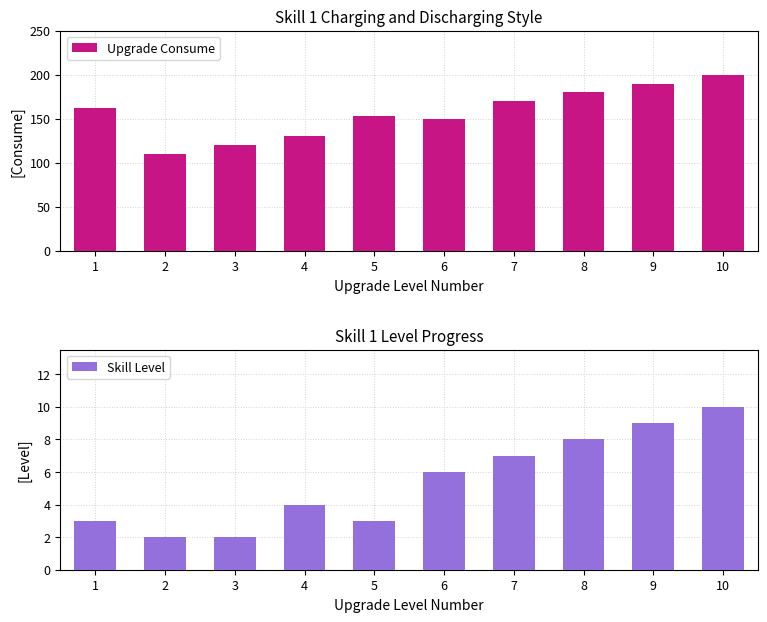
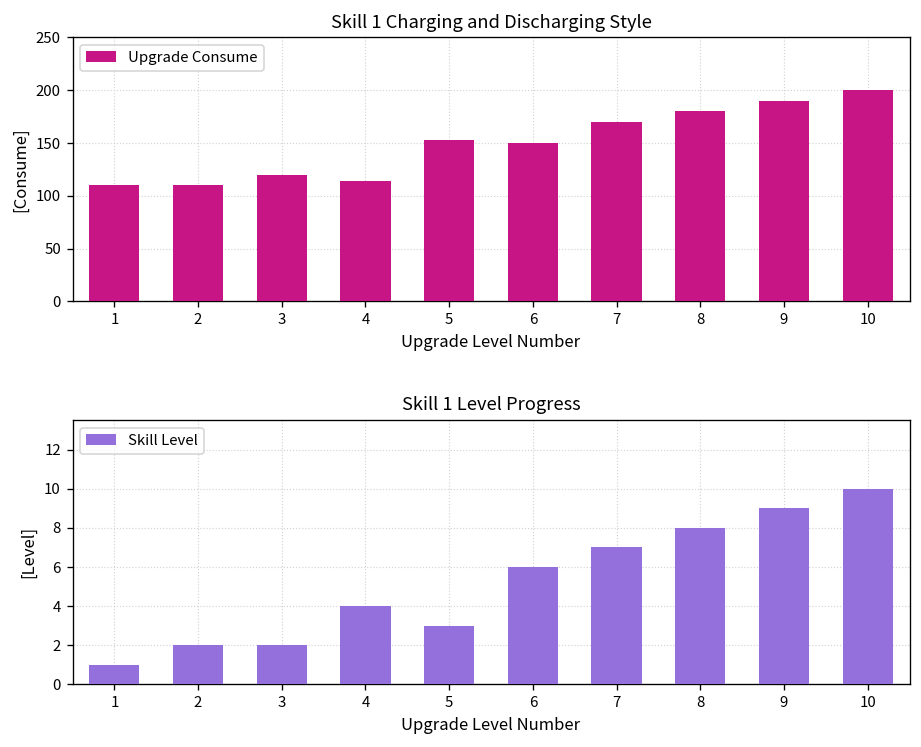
Skill 1 Charging and Discharging Style, 1: 160 -> 110
Skill 1 Charging and Discharging Style, 4: 130 -> 110
Skill 1 Level Progress, 1: 3 -> 1
